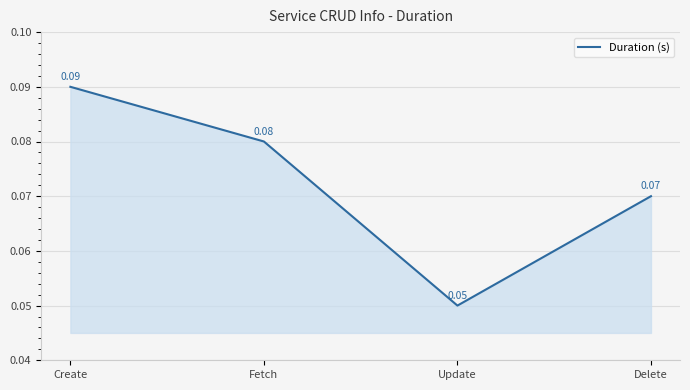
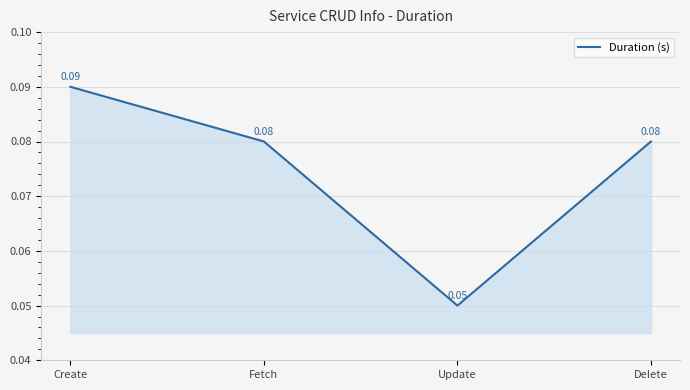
Delete: 0.07 -> 0.08
